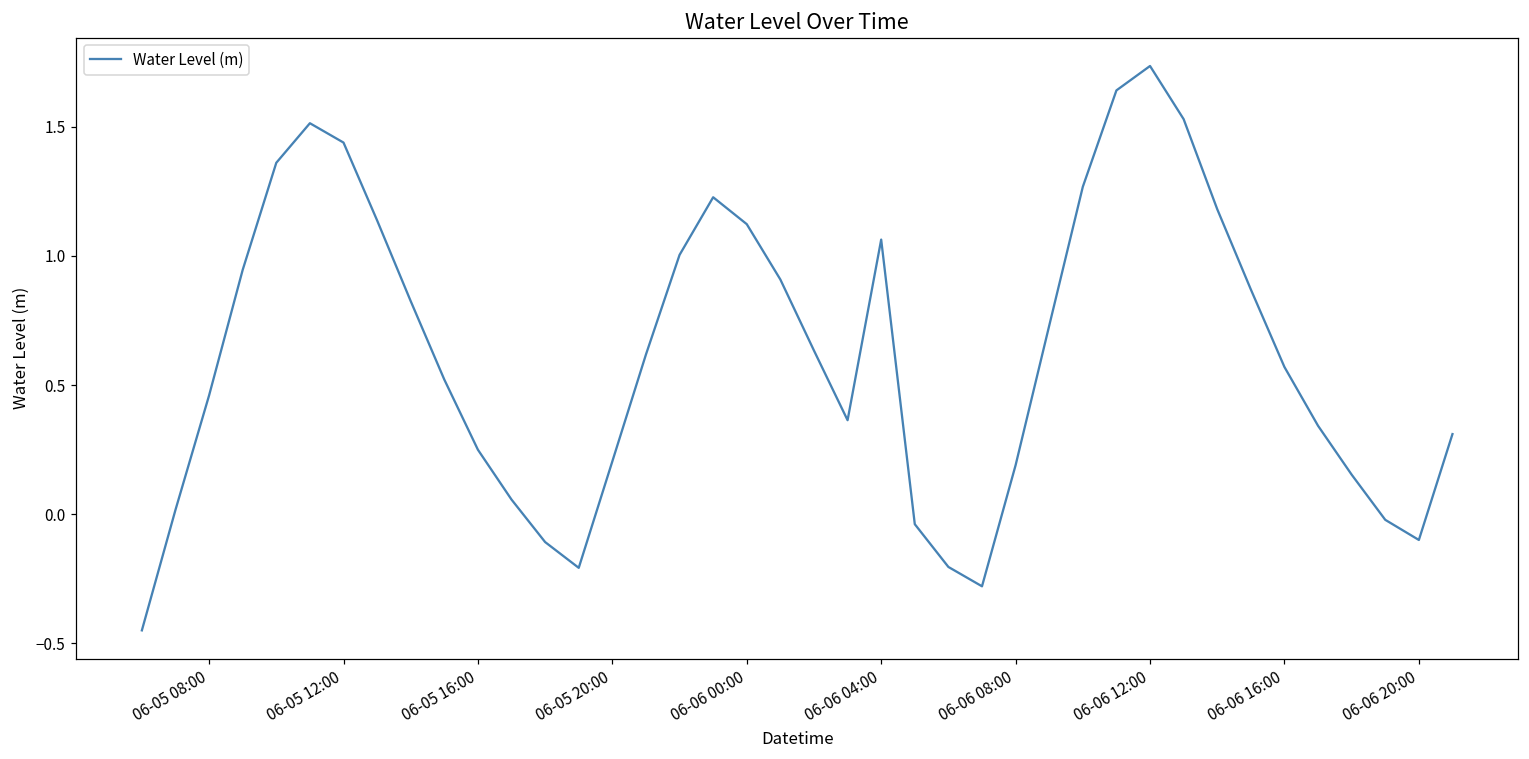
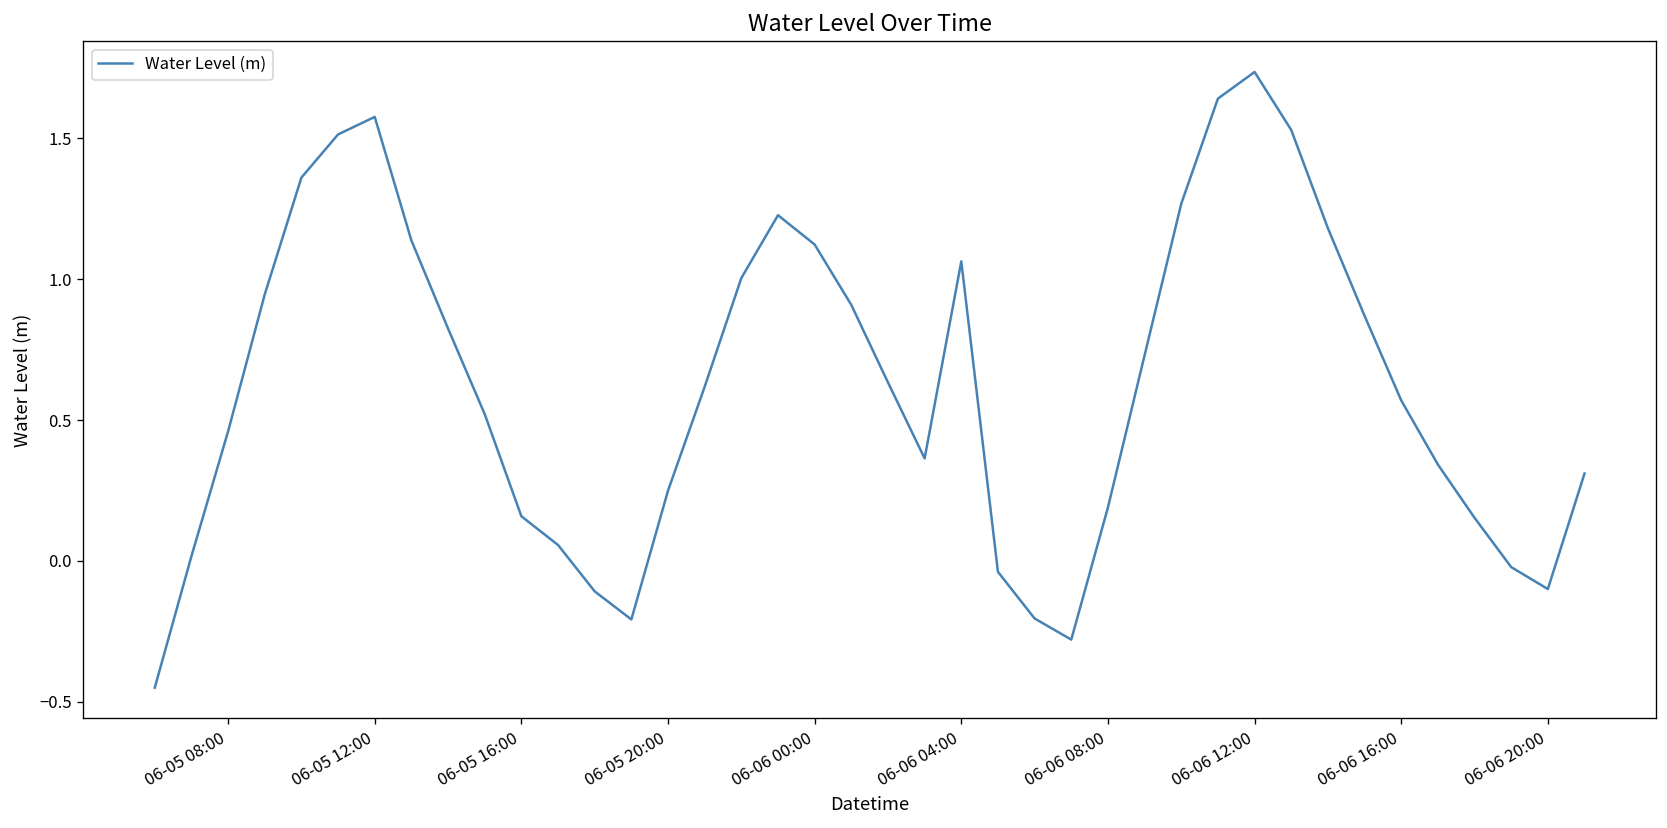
06-05 12:00: 1.44 -> 1.58
06-05 16:00: 0.25 -> 0.16
06-05 20:00: 0.20 -> 0.25
